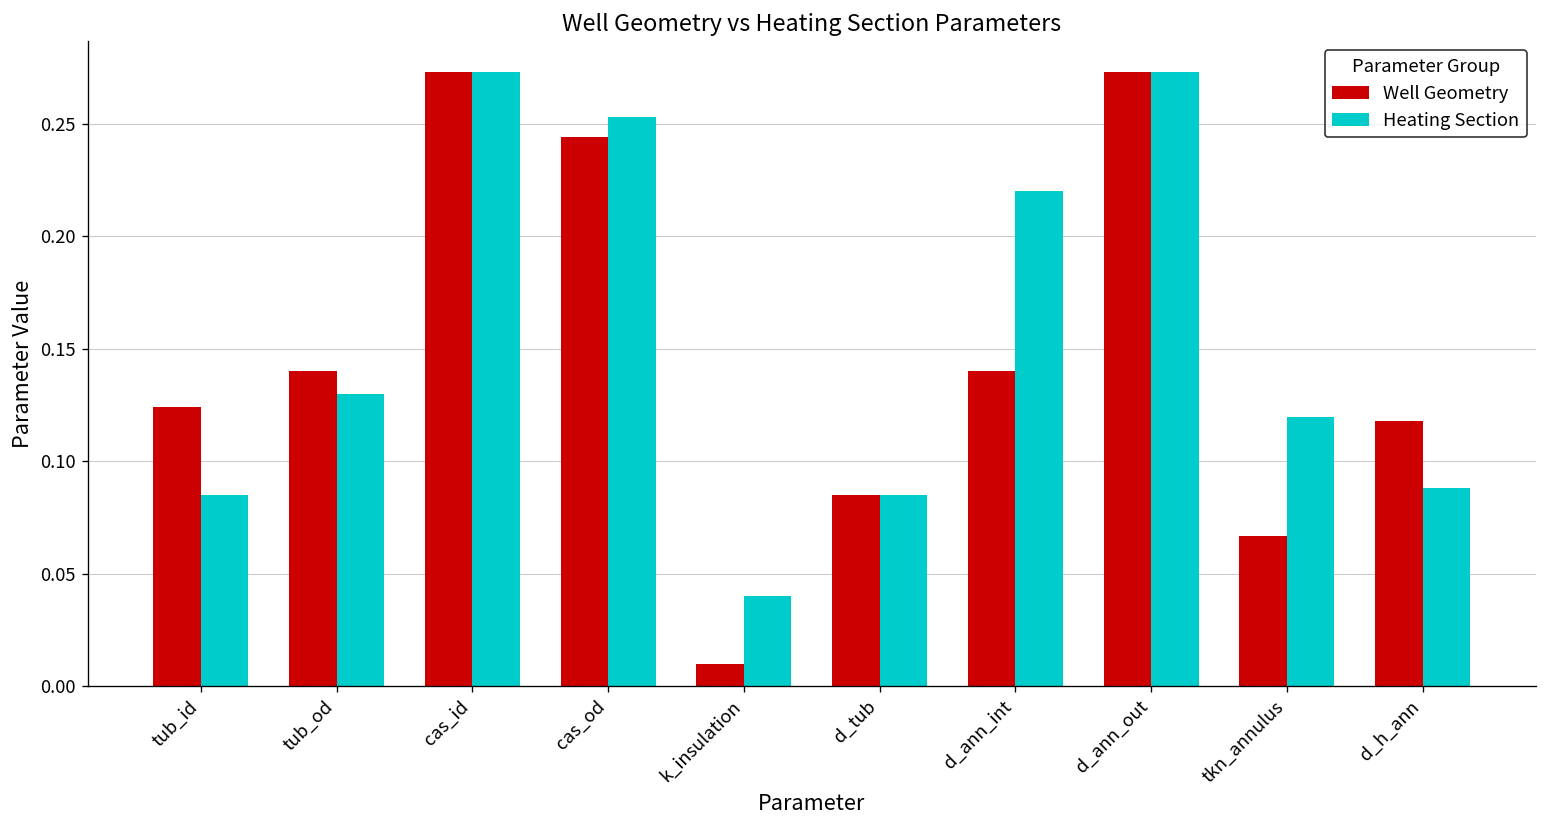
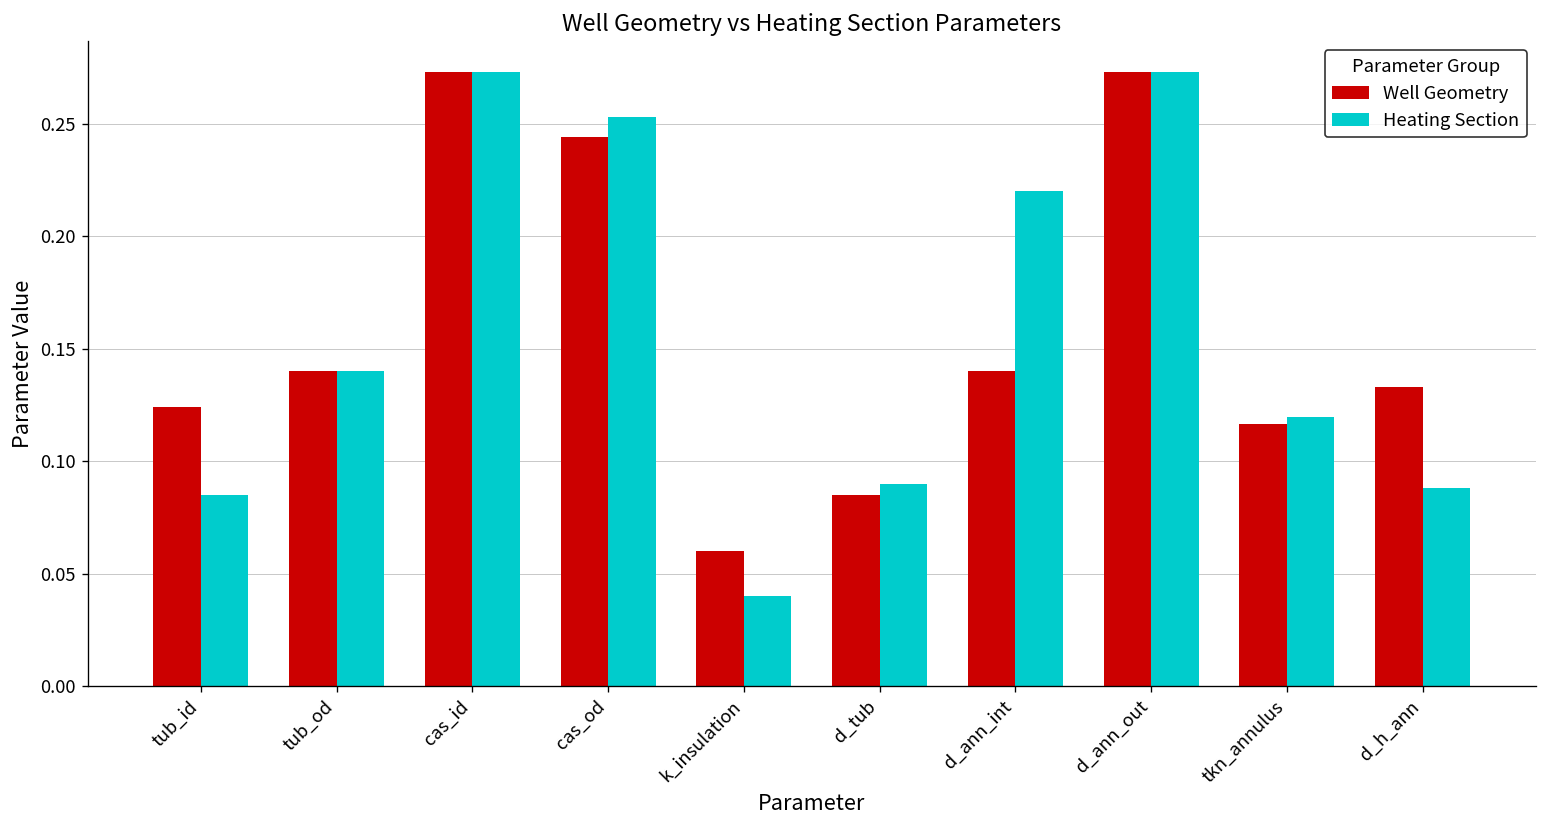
Heating Section, tub_od: 0.13 -> 0.14
Well Geometry, k_insulation: 0.01 -> 0.06
Heating Section, d_tub: 0.085 -> 0.090
Well Geometry, tkn_annulus: 0.067 -> 0.117
Well Geometry, d_h_ann: 0.118 -> 0.133
